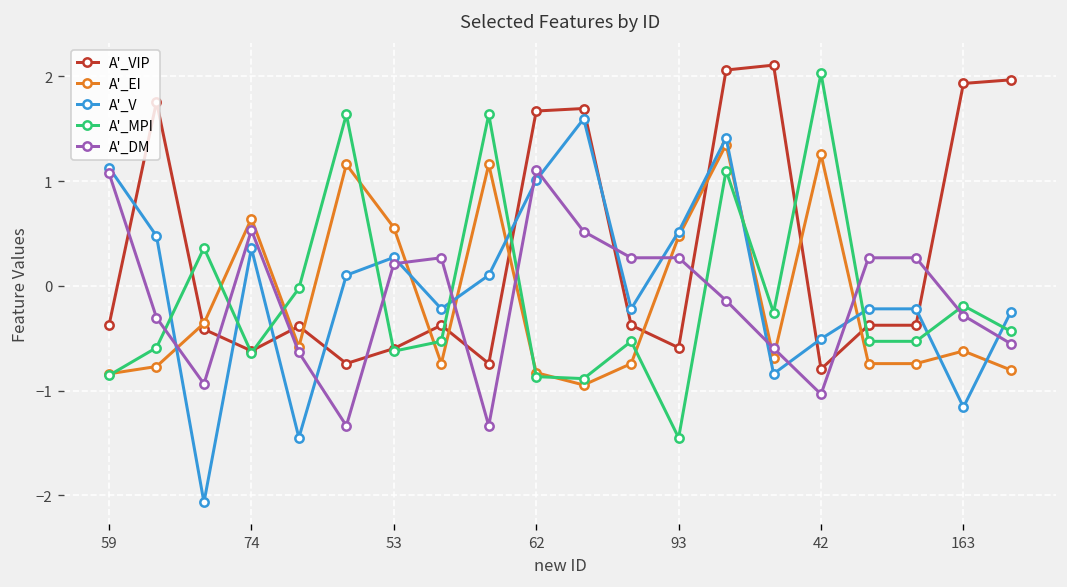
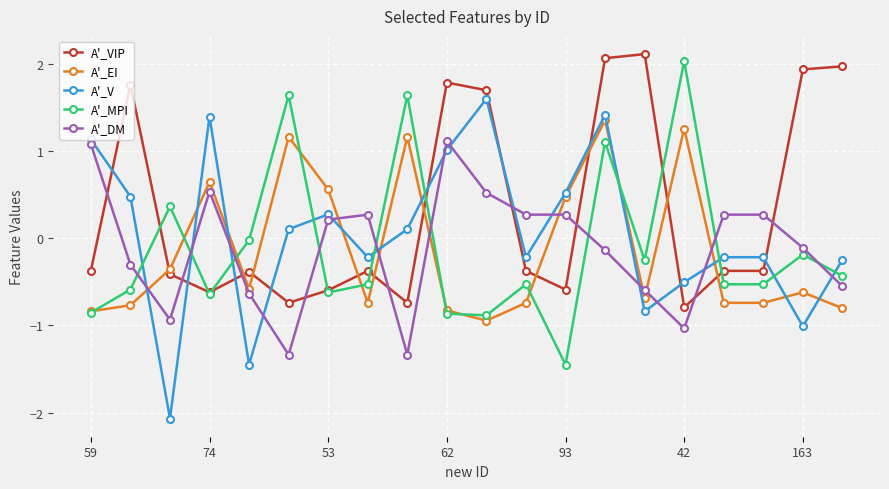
A'_V, 74: 0.4 -> 1.4
A'_VIP, 62: 1.7 -> 1.8
A'_V, 163: -1.2 -> -1.0
A'_DM, 163: -0.3 -> -0.1
